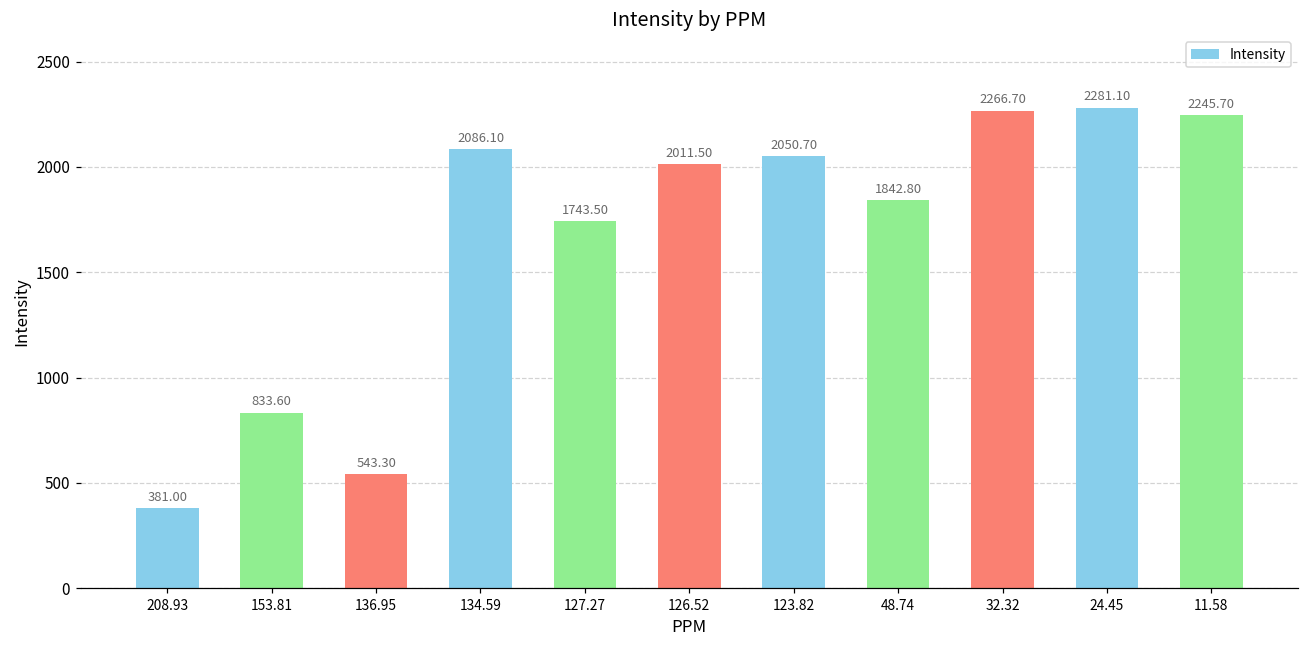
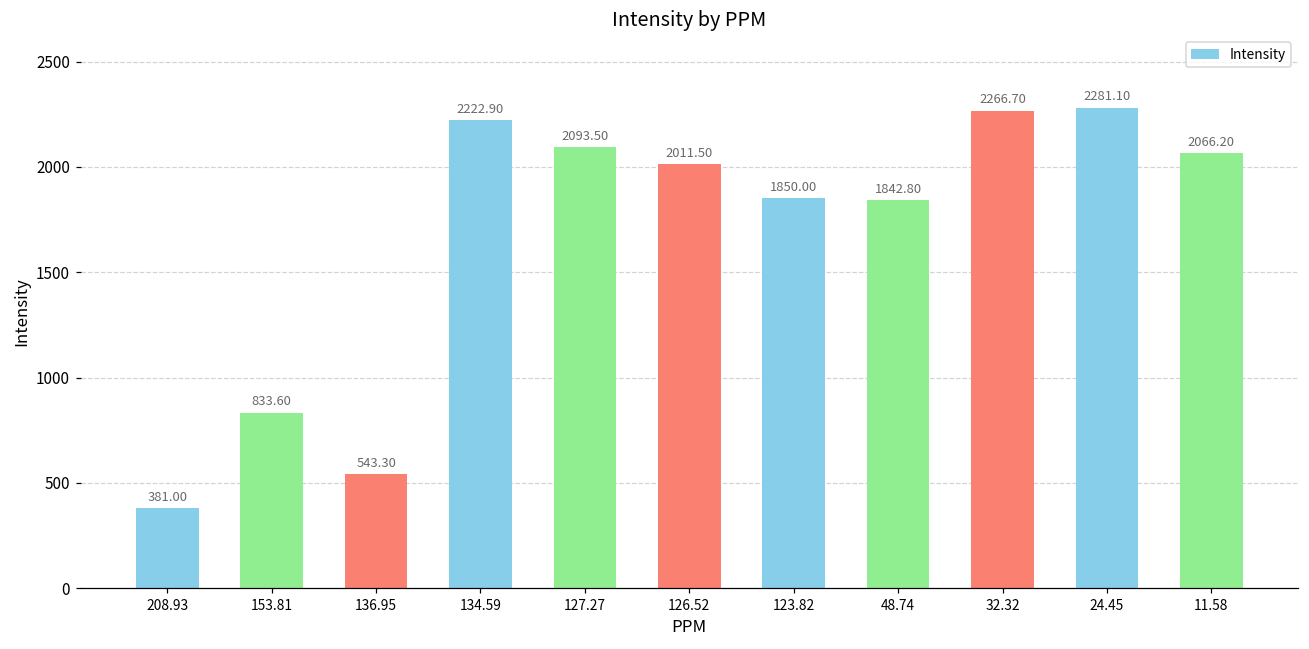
134.59: 2086.10 -> 2222.90
127.27: 1743.50 -> 2093.50
123.82: 2050.70 -> 1850.00
11.58: 2245.70 -> 2066.20
